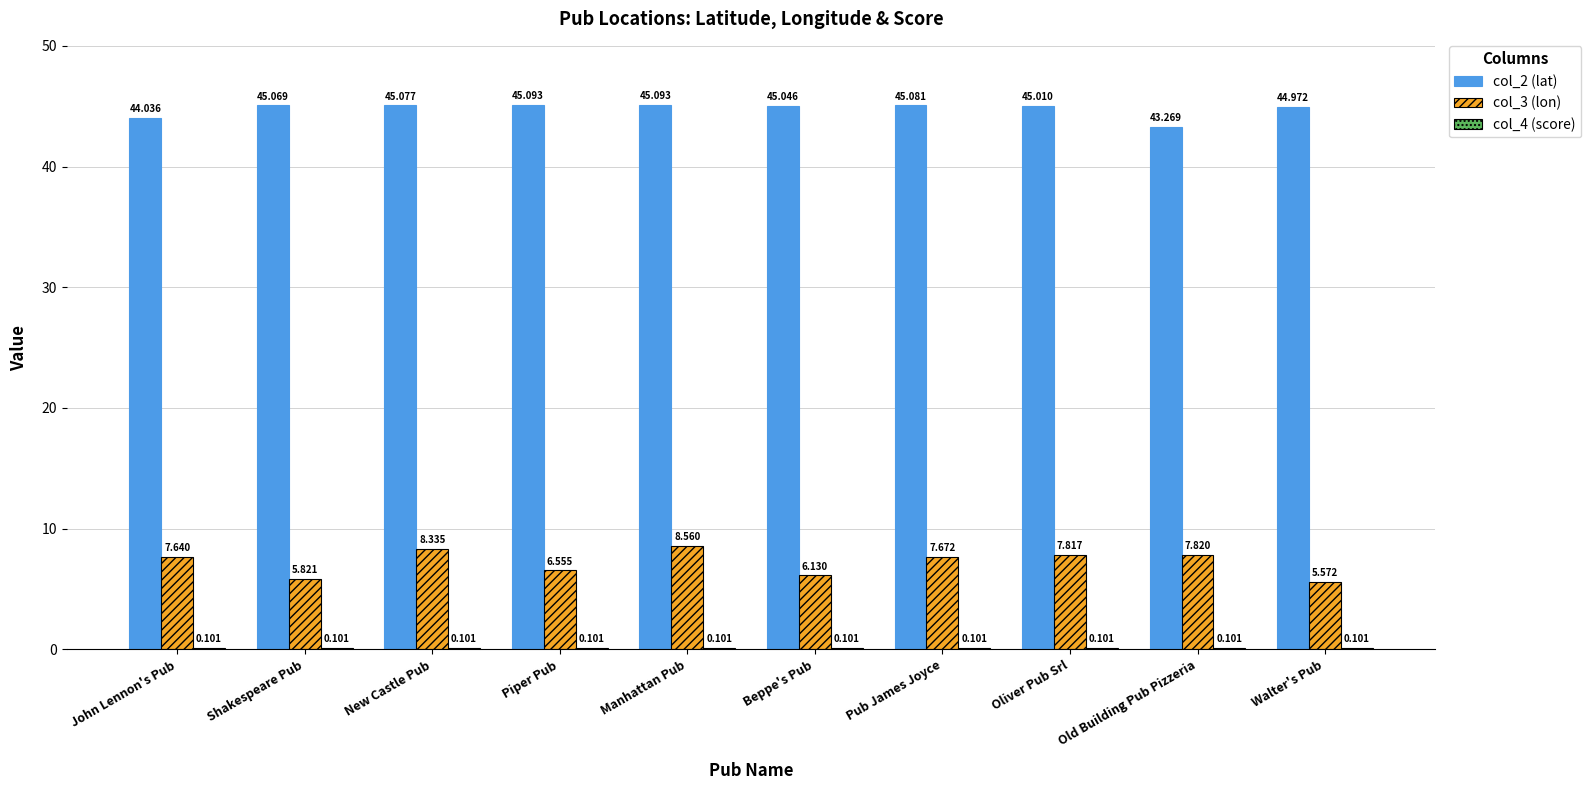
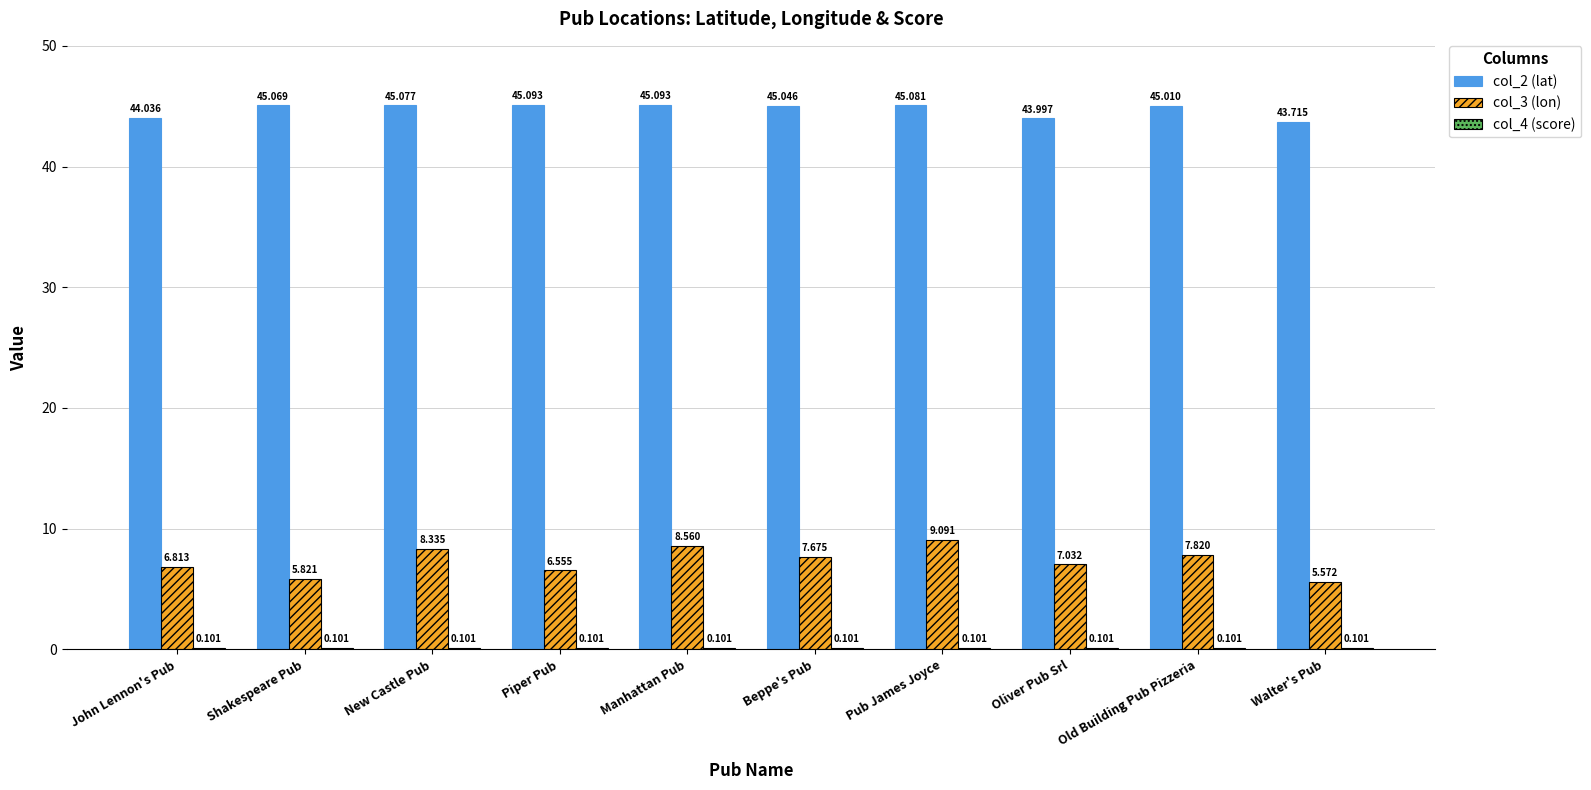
col_3 (lon), John Lennon's Pub: 7.640 -> 6.813
col_3 (lon), Beppe's Pub: 6.130 -> 7.675
col_3 (lon), Pub James Joyce: 7.672 -> 9.091
col_2 (lat), Oliver Pub Srl: 45.010 -> 43.997
col_3 (lon), Oliver Pub Srl: 7.817 -> 7.032
col_2 (lat), Old Building Pub Pizzeria: 43.269 -> 45.010
col_2 (lat), Walter's Pub: 44.972 -> 43.715
